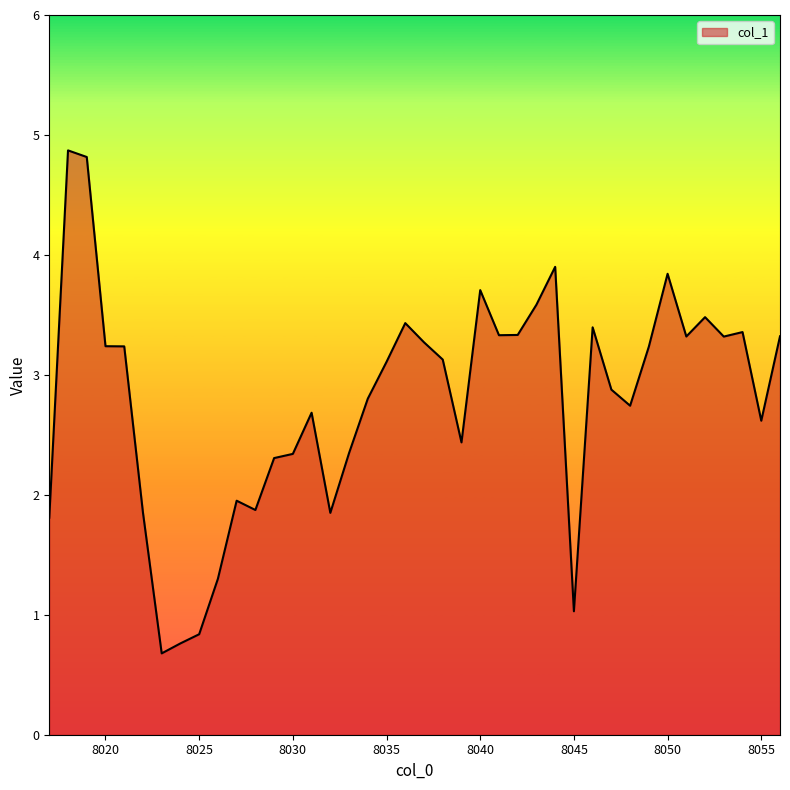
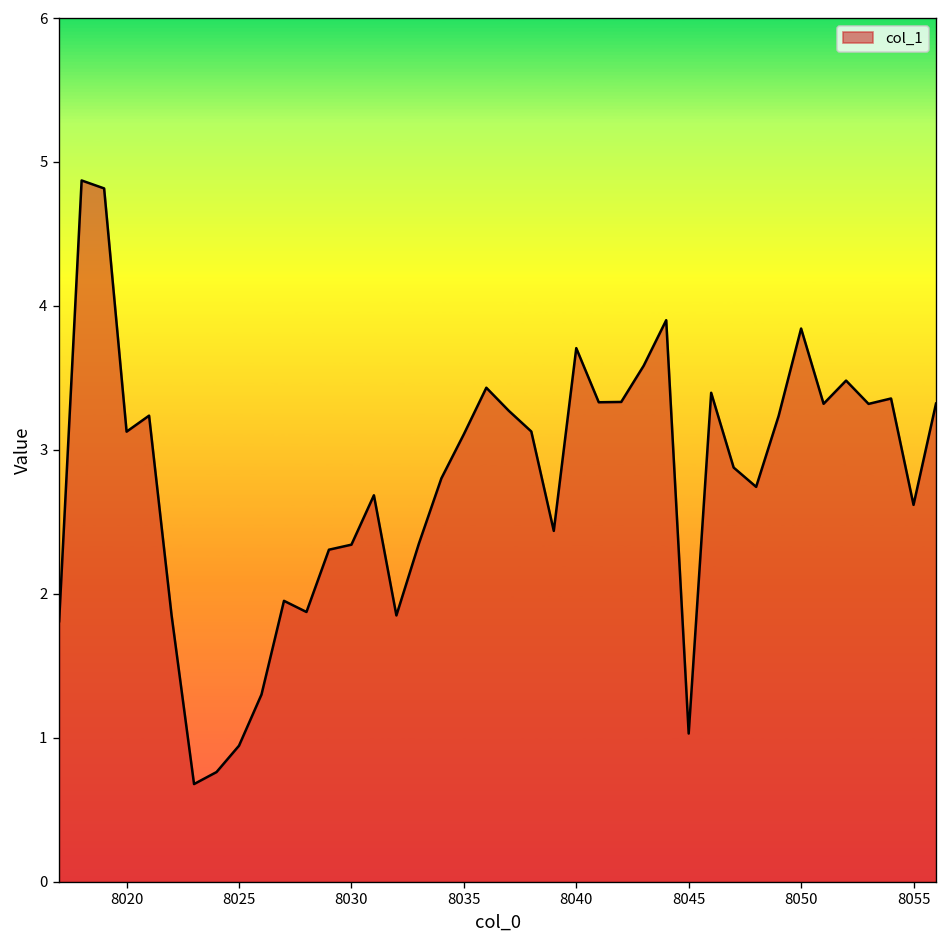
8020: 3.24 -> 3.13
8025: 0.84 -> 0.94
